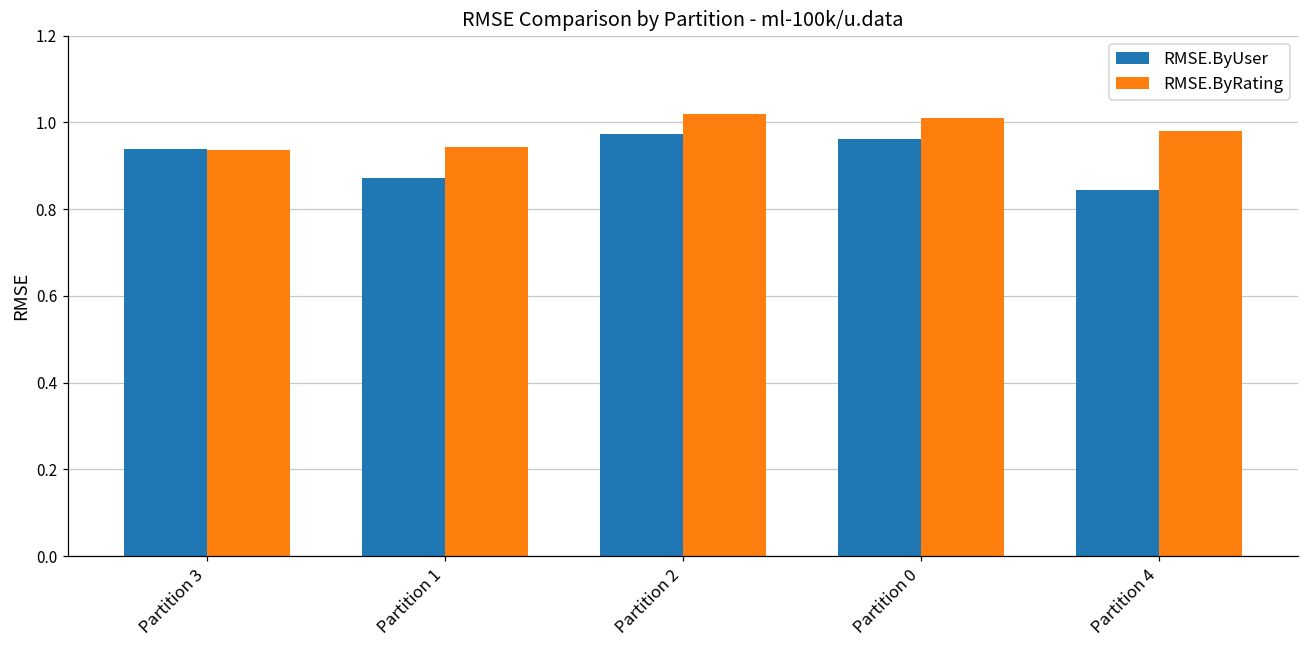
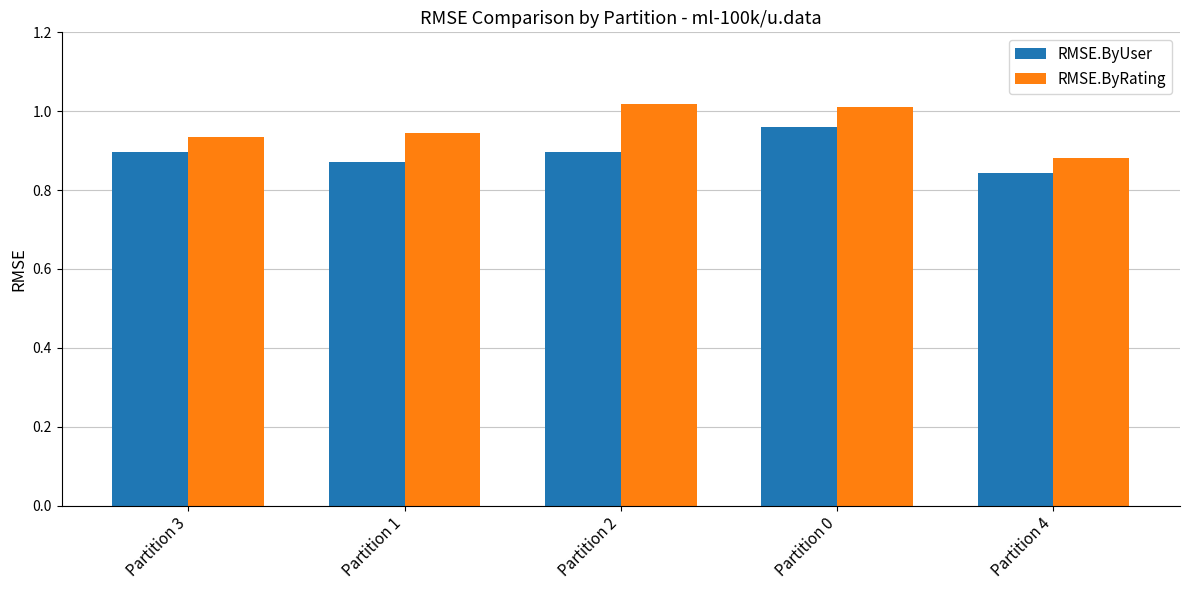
RMSE.ByUser, Partition 3: 0.94 -> 0.90
RMSE.ByUser, Partition 2: 0.97 -> 0.90
RMSE.ByRating, Partition 4: 0.98 -> 0.88
